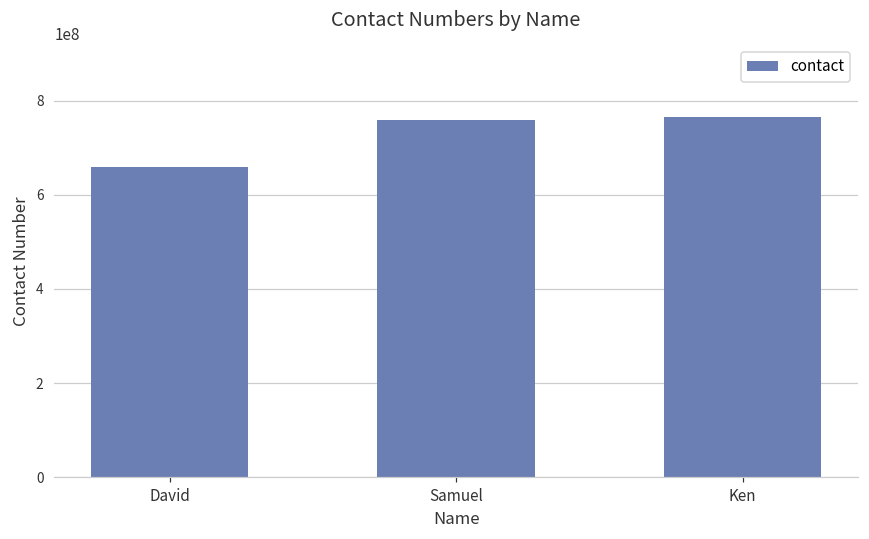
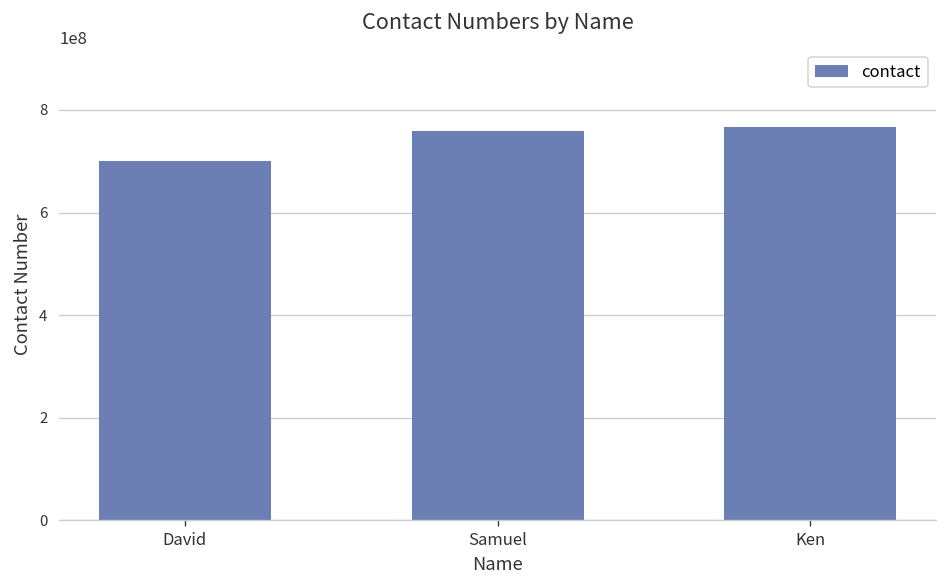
David: 660000000 -> 700000000
